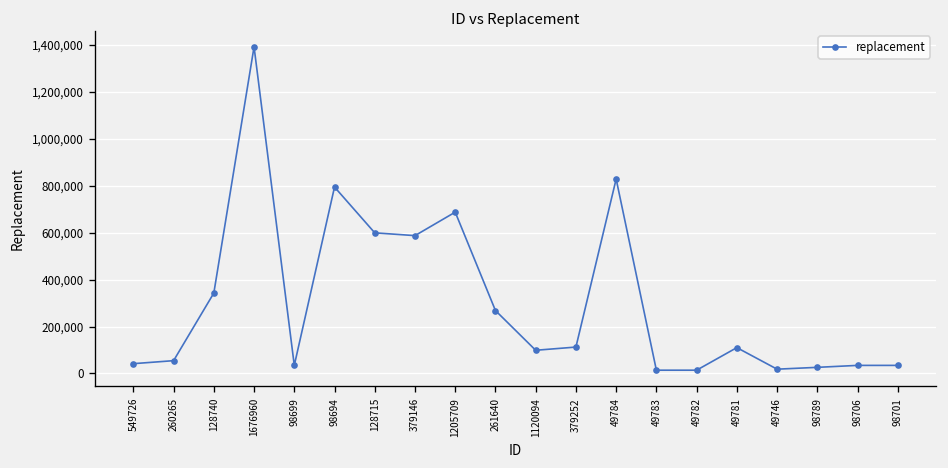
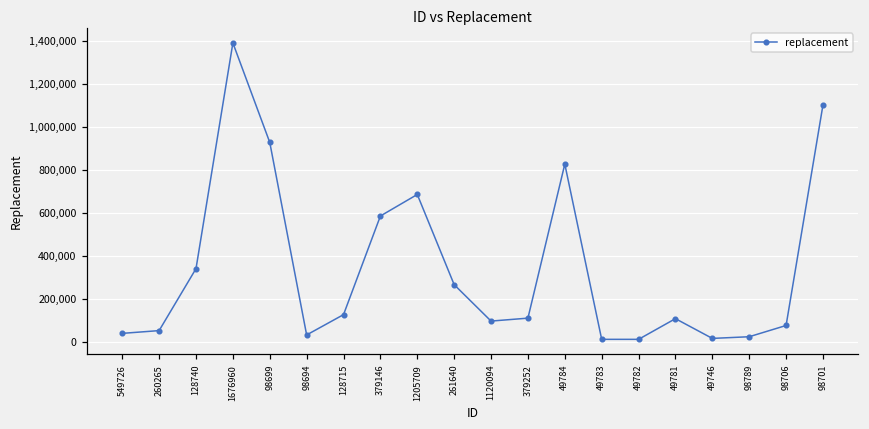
98699: 30,000 -> 930,000
98694: 790,000 -> 30,000
128715: 600,000 -> 130,000
98706: 30,000 -> 80,000
98701: 30,000 -> 1,100,000
